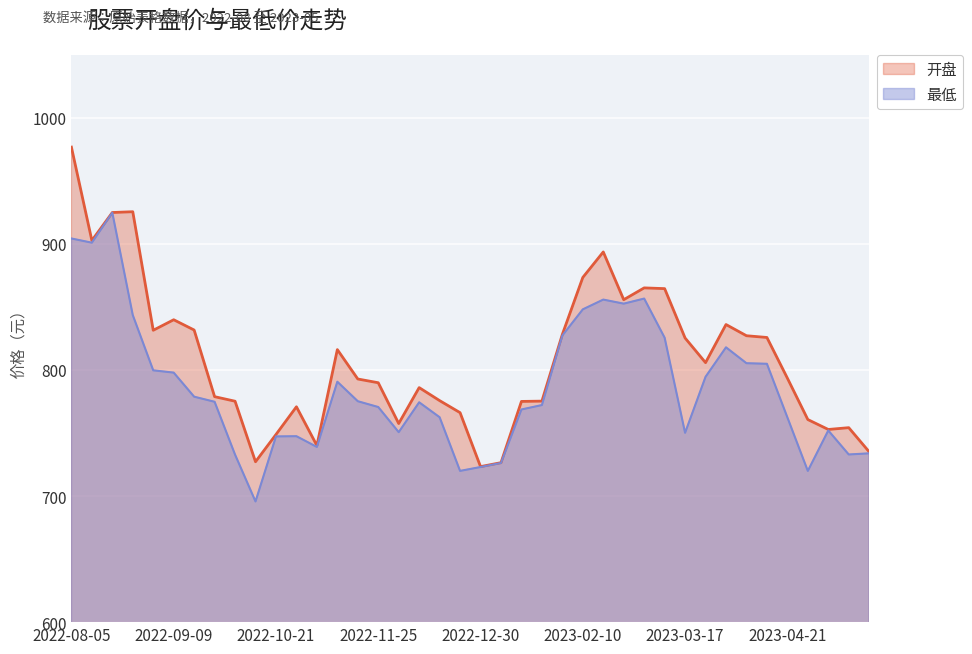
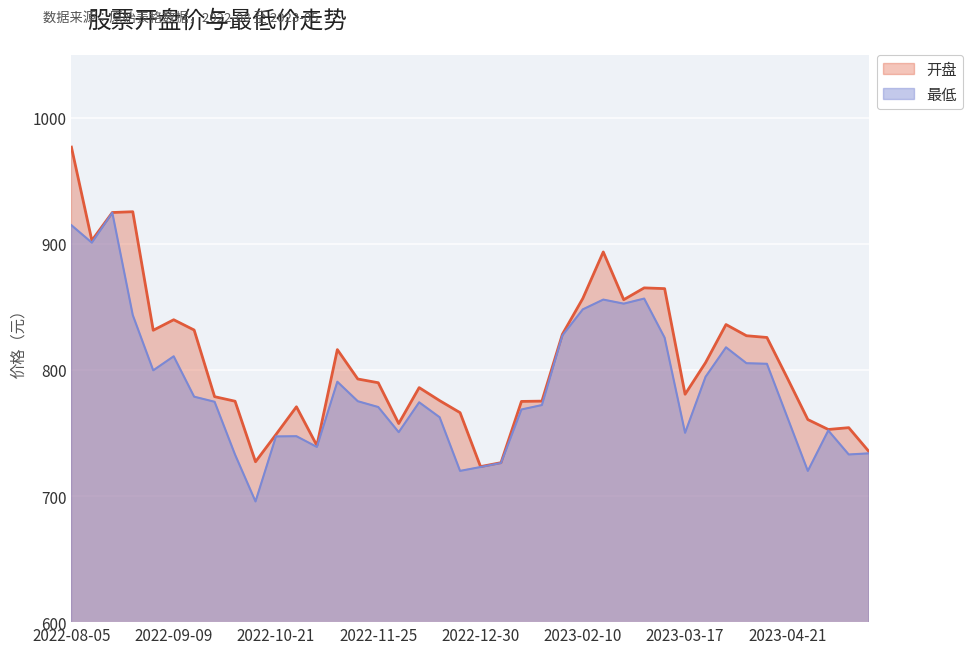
最低, 2022-08-05: 904 -> 915
最低, 2022-09-09: 798 -> 811
开盘, 2023-02-10: 873 -> 857
开盘, 2023-03-17: 825 -> 781
